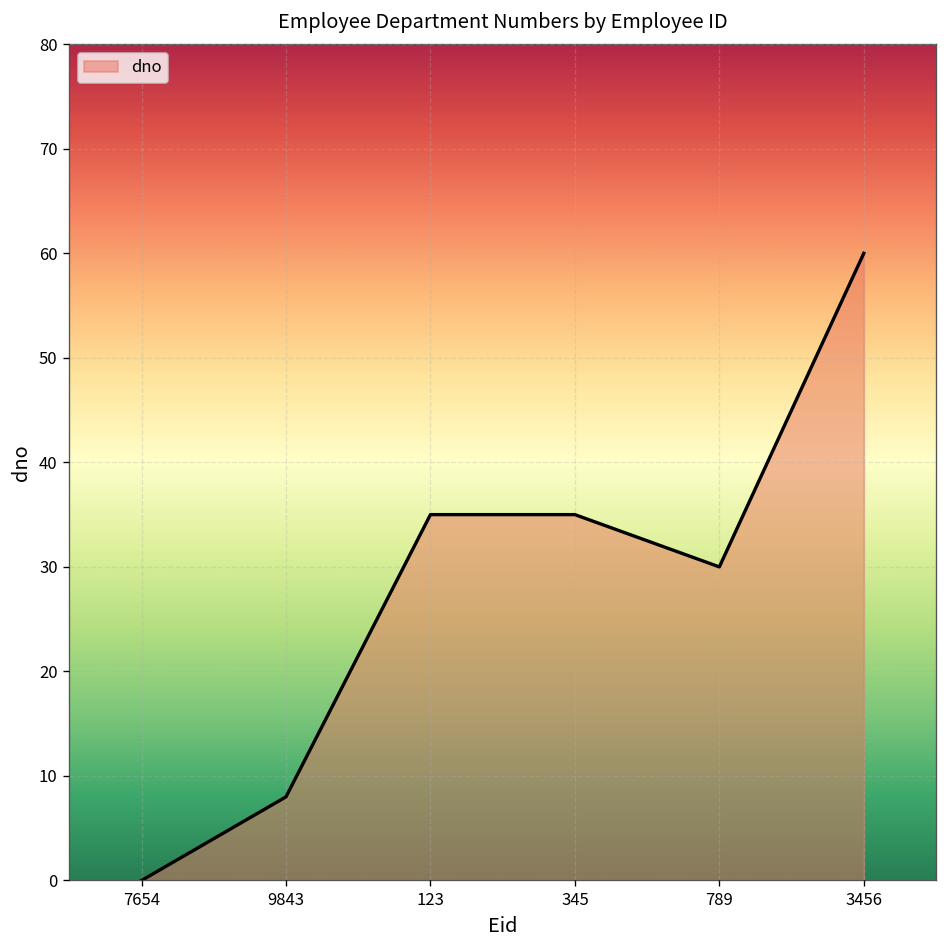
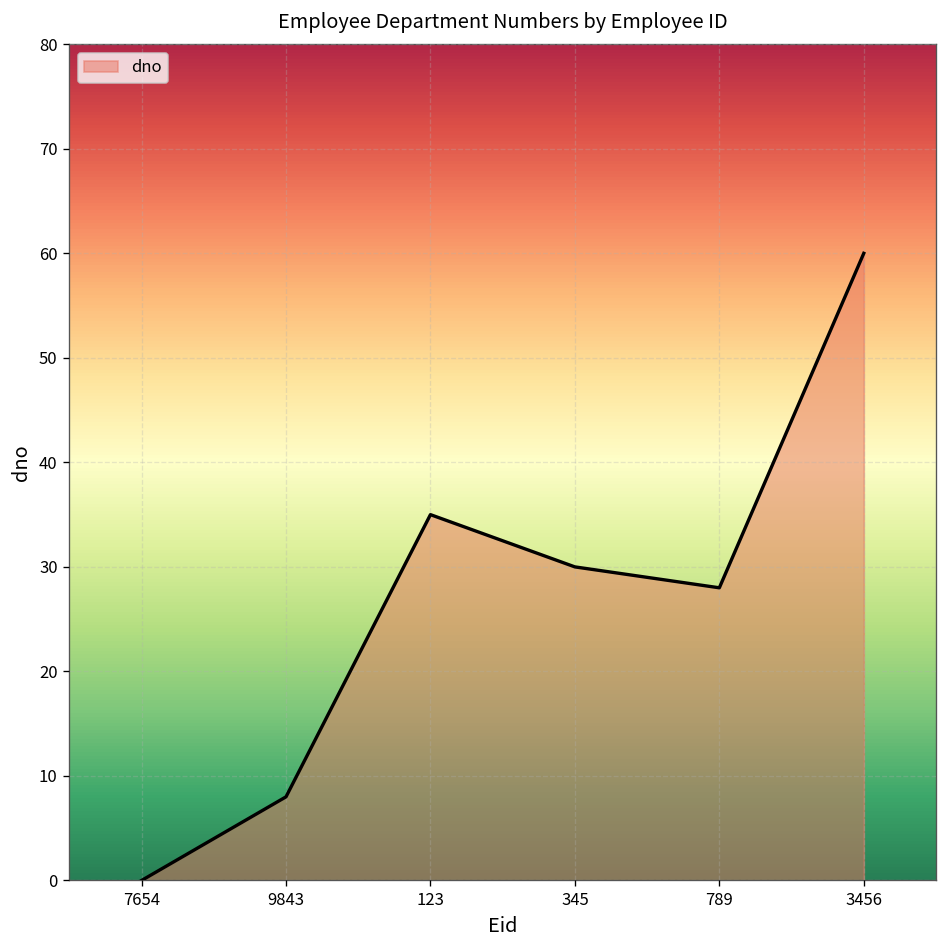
345: 35 -> 30
789: 30 -> 28
